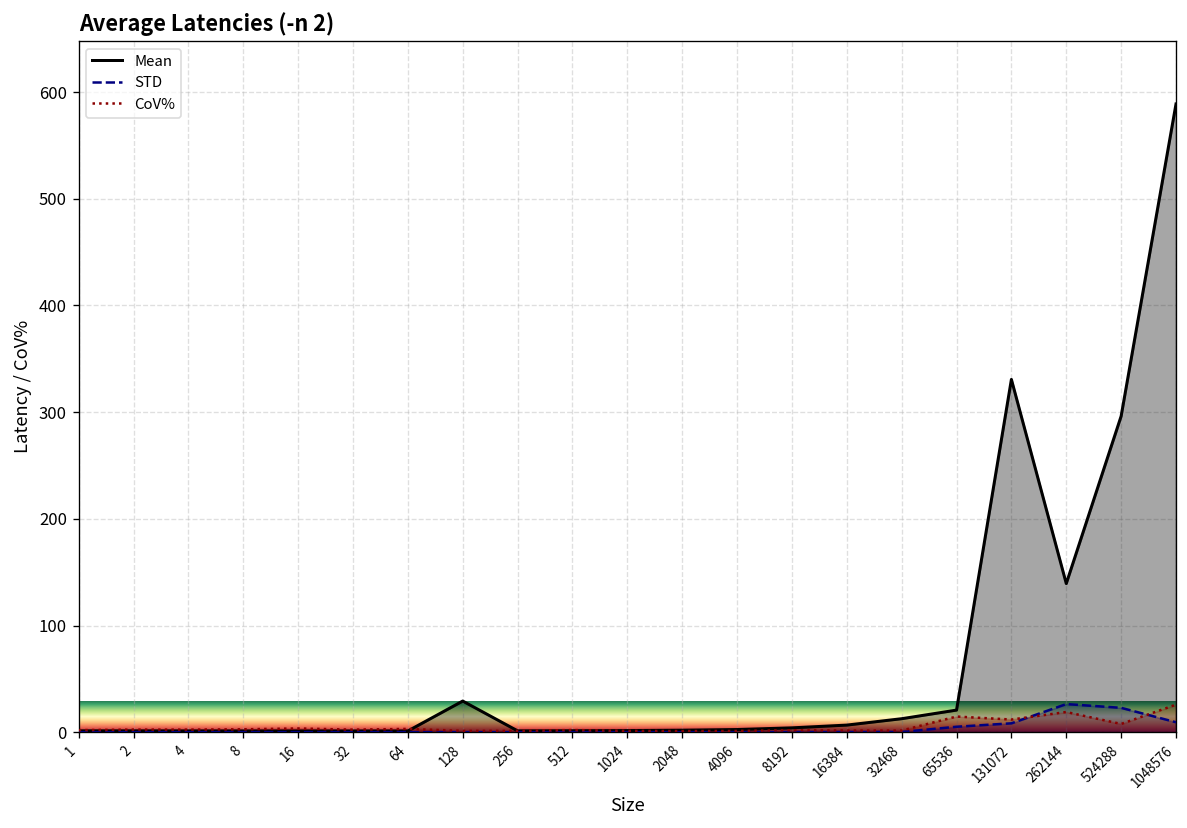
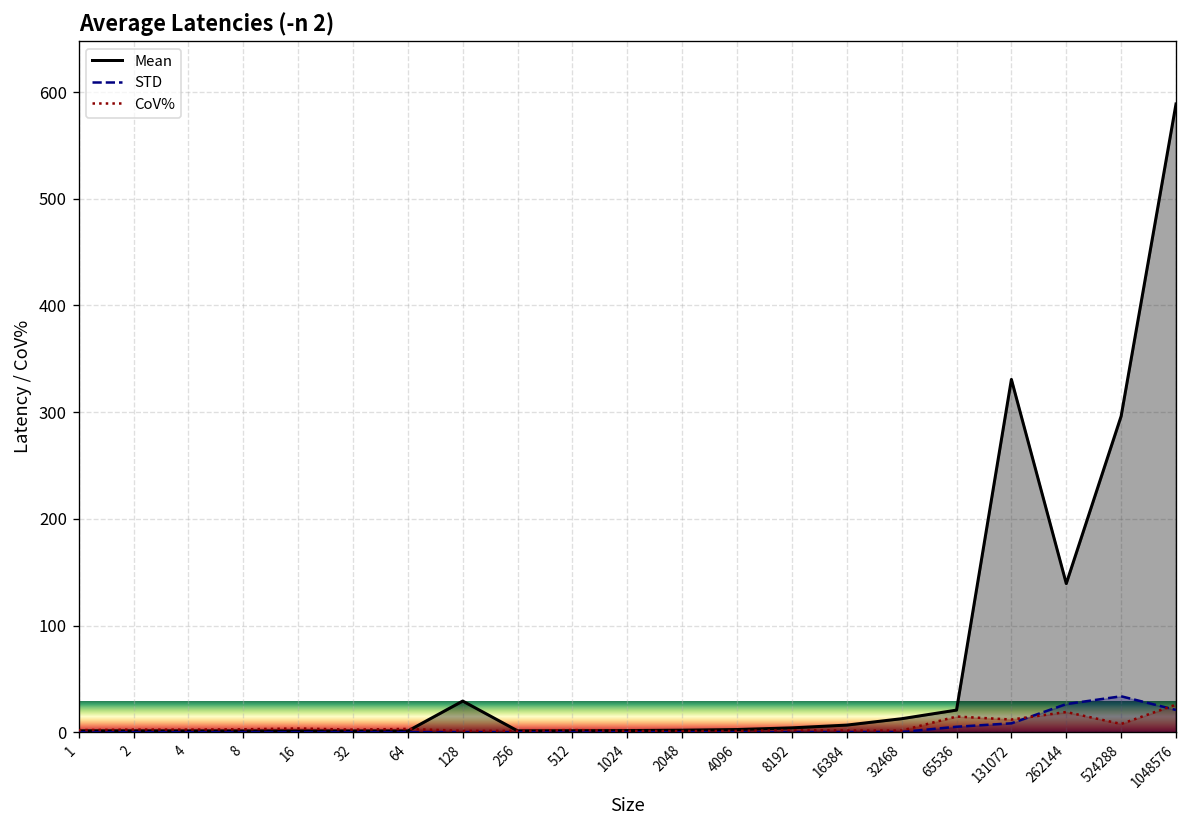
STD, 524288: 20 -> 30
STD, 1048576: 10 -> 20
